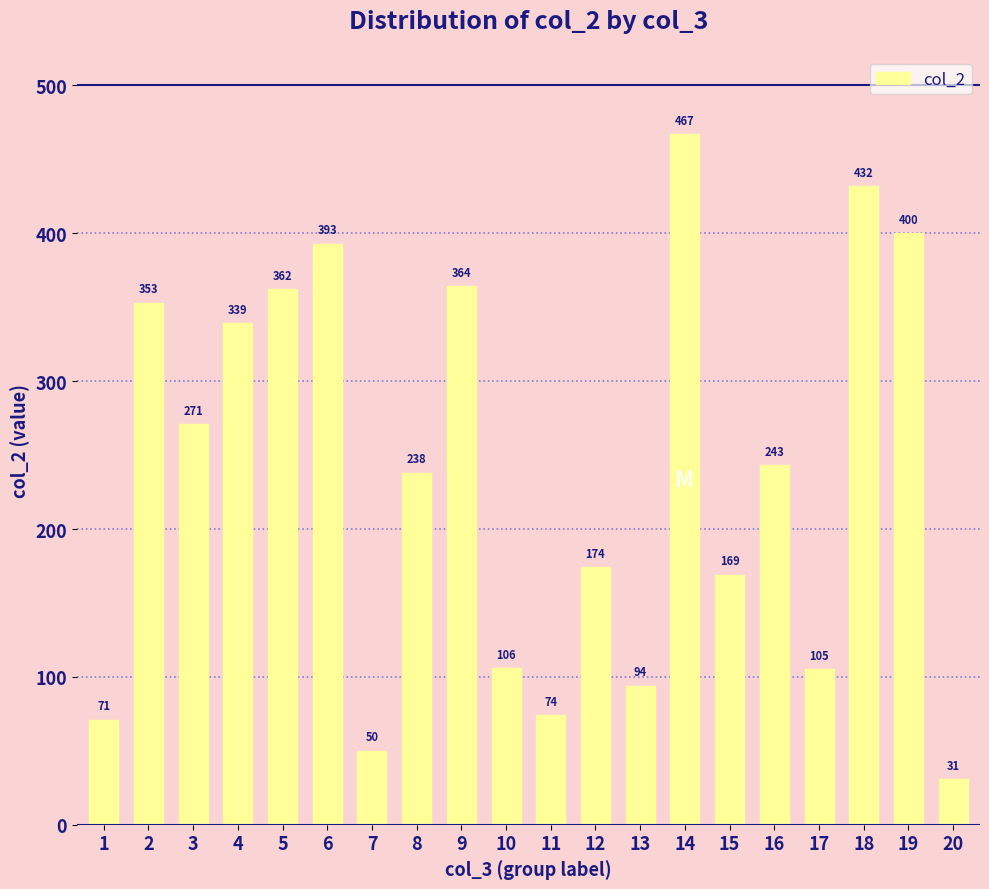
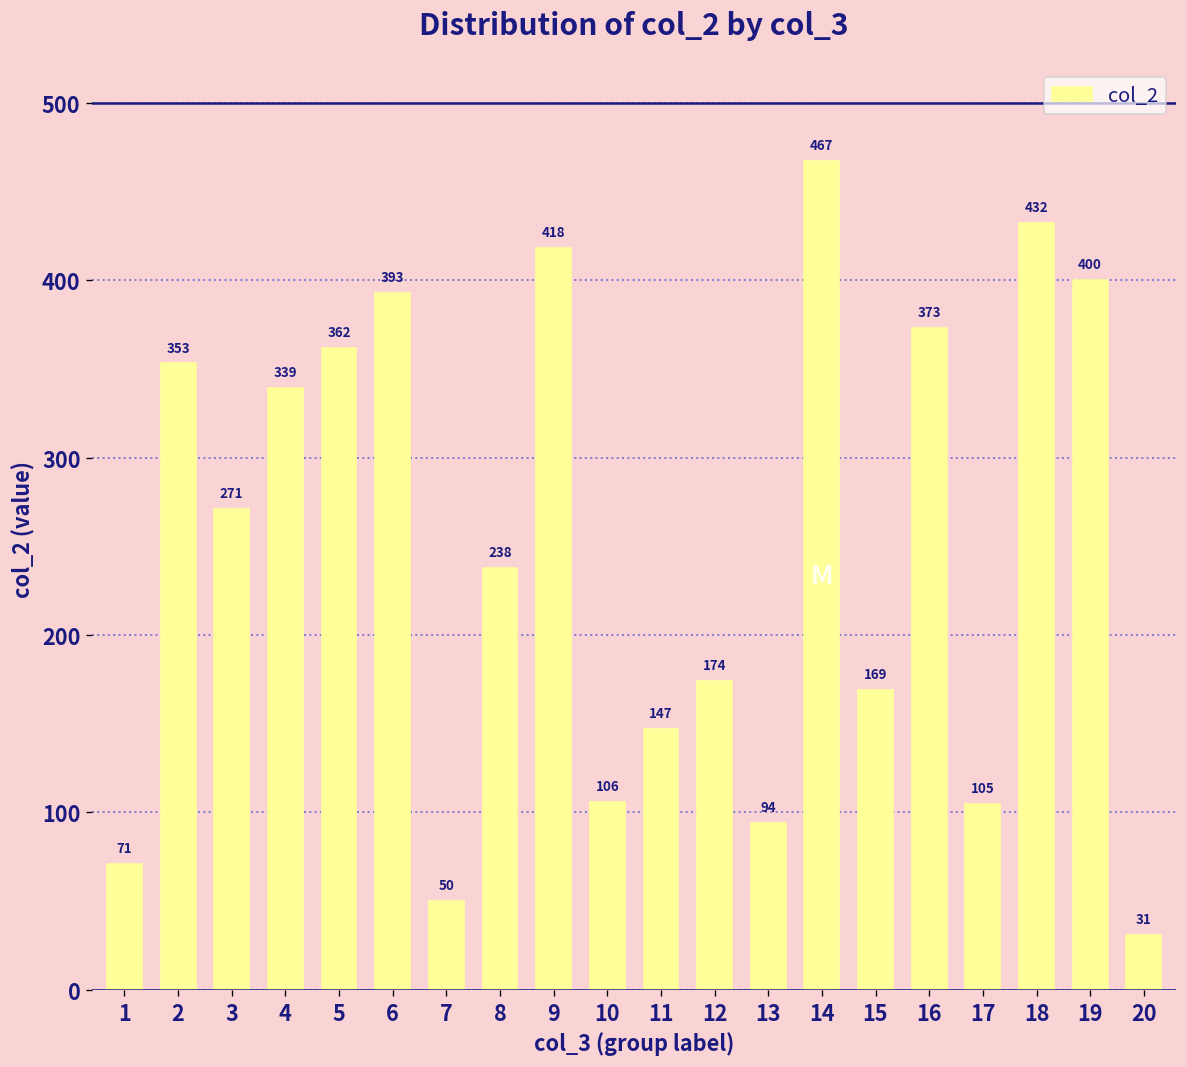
9: 364 -> 418
11: 74 -> 147
16: 243 -> 373
